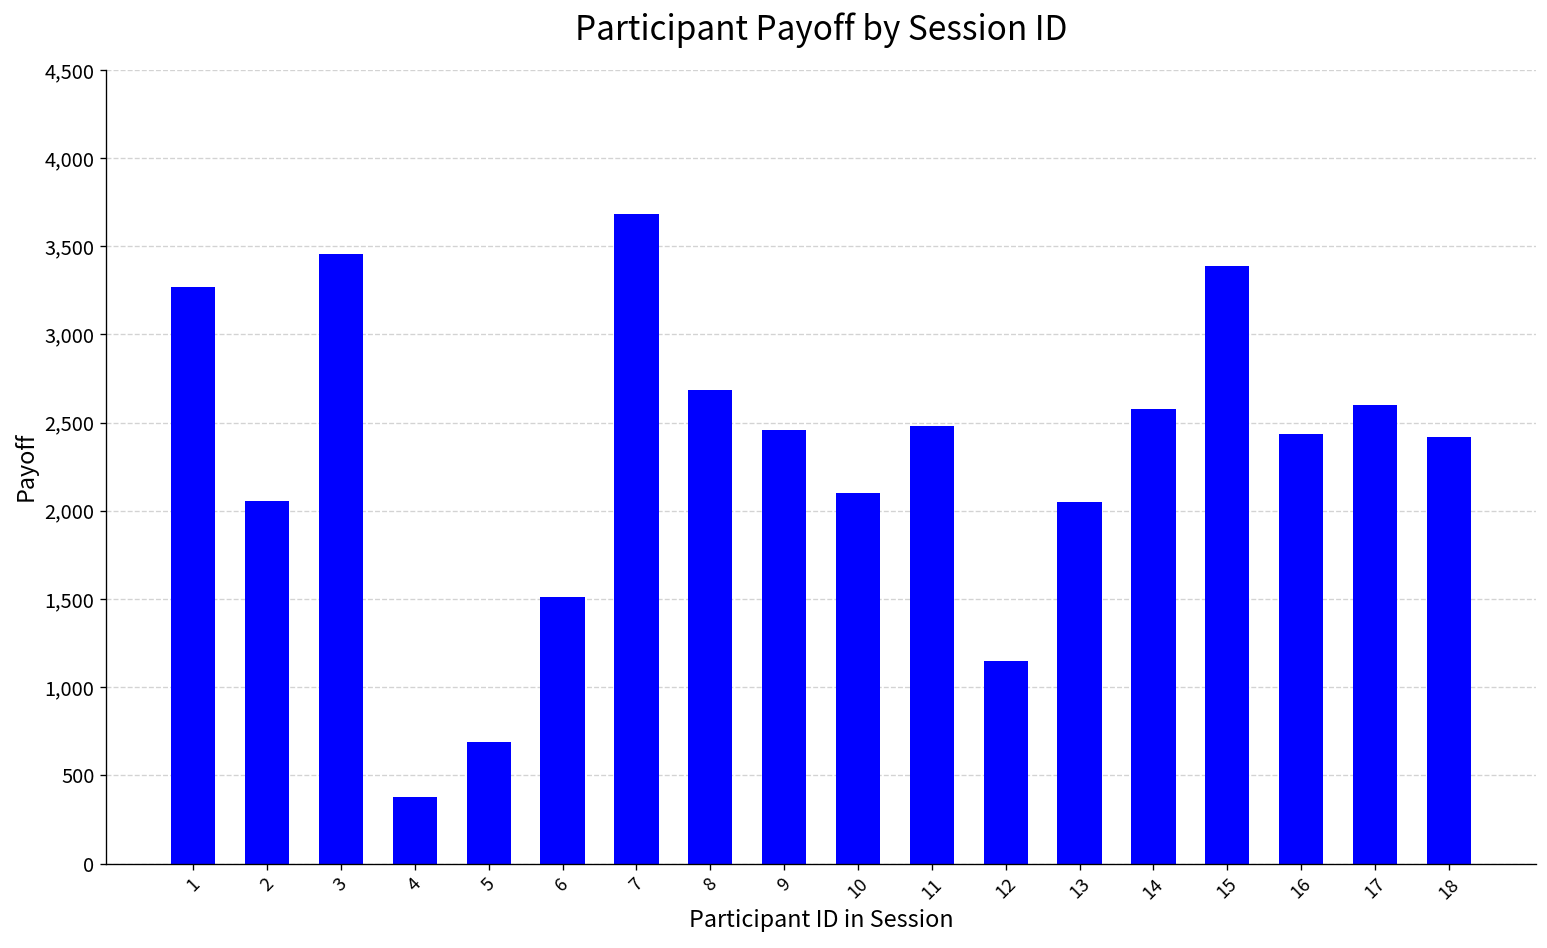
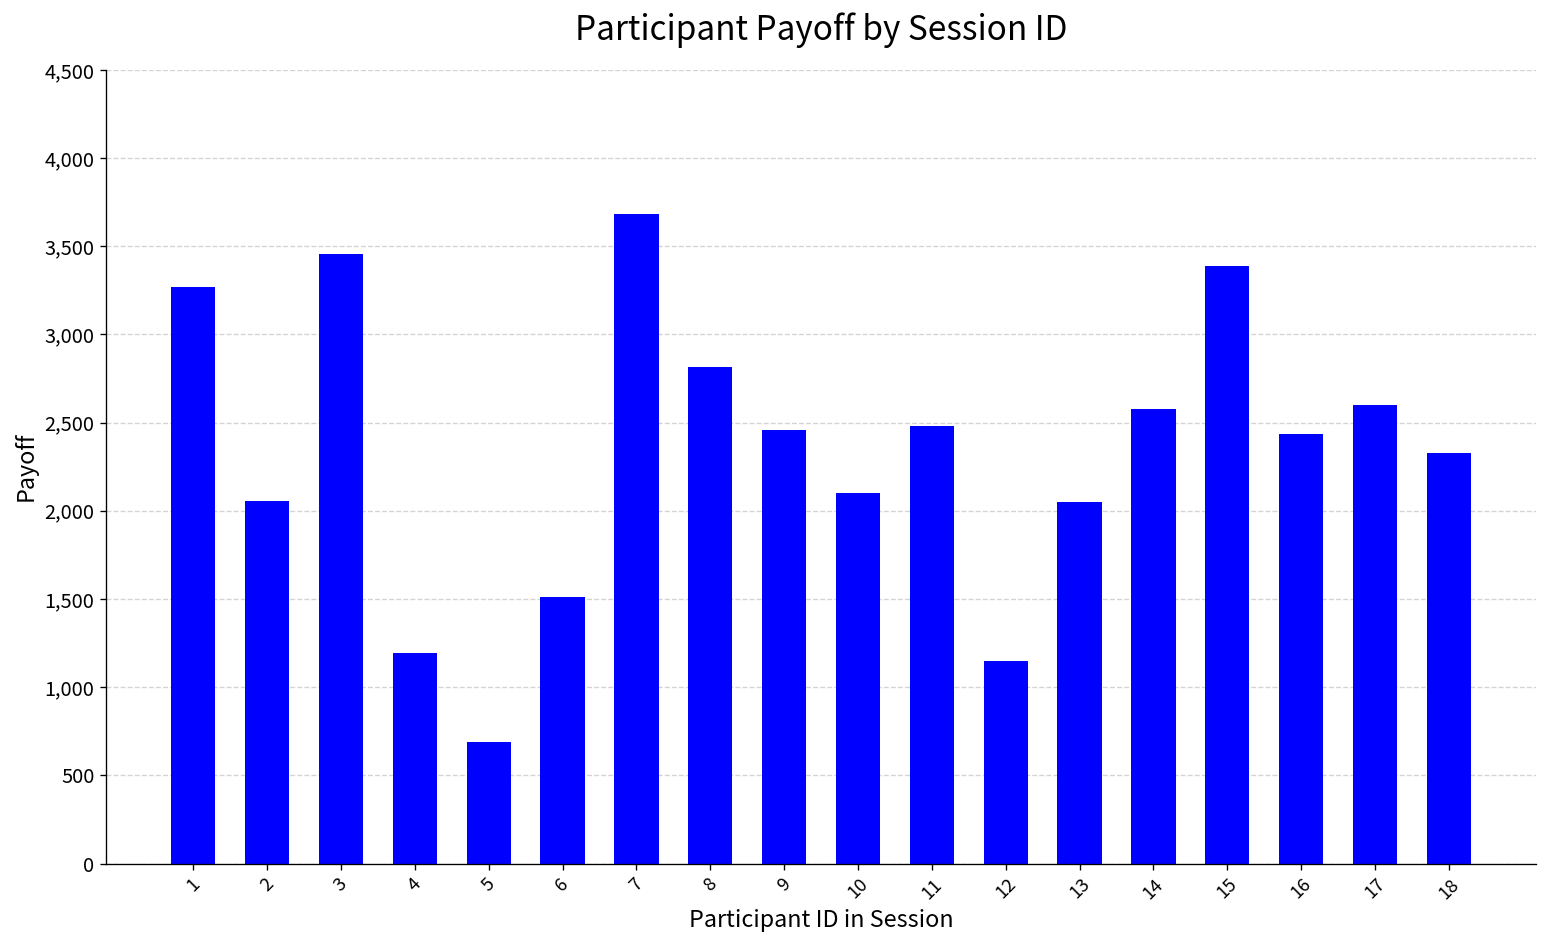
4: 380 -> 1,190
8: 2,690 -> 2,820
18: 2,420 -> 2,330
